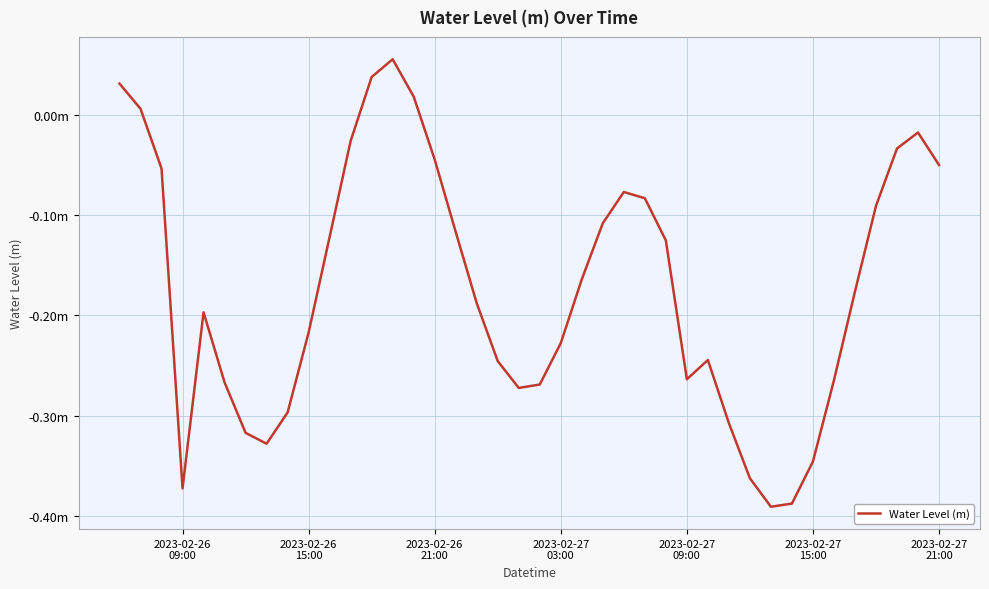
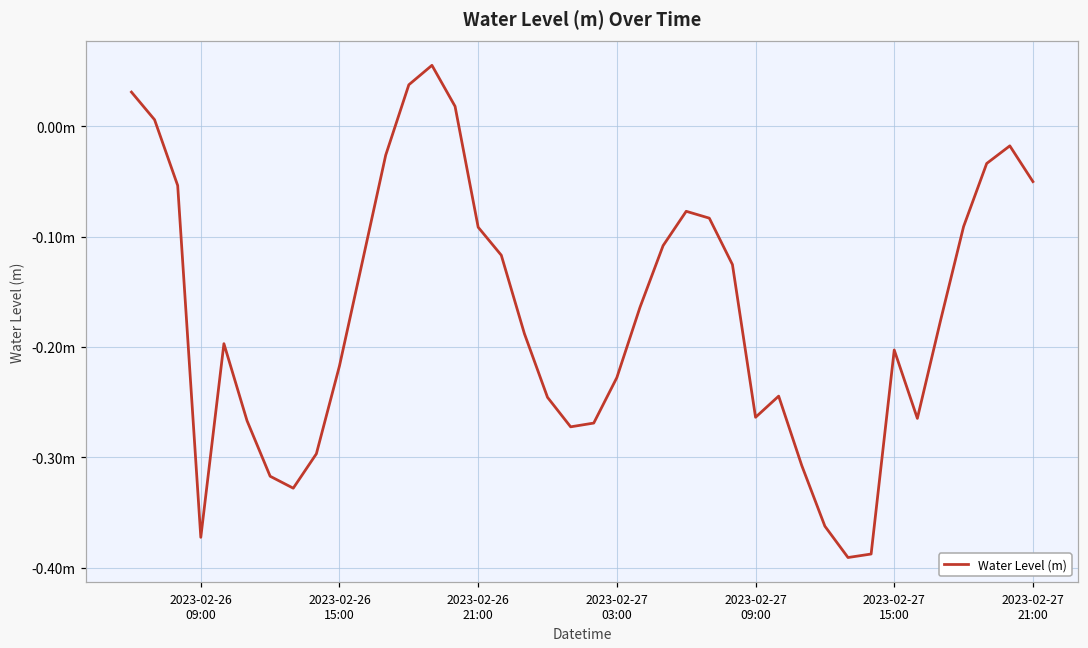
2023-02-26 21:00: -0.045m -> -0.092m
2023-02-27 15:00: -0.346m -> -0.203m
